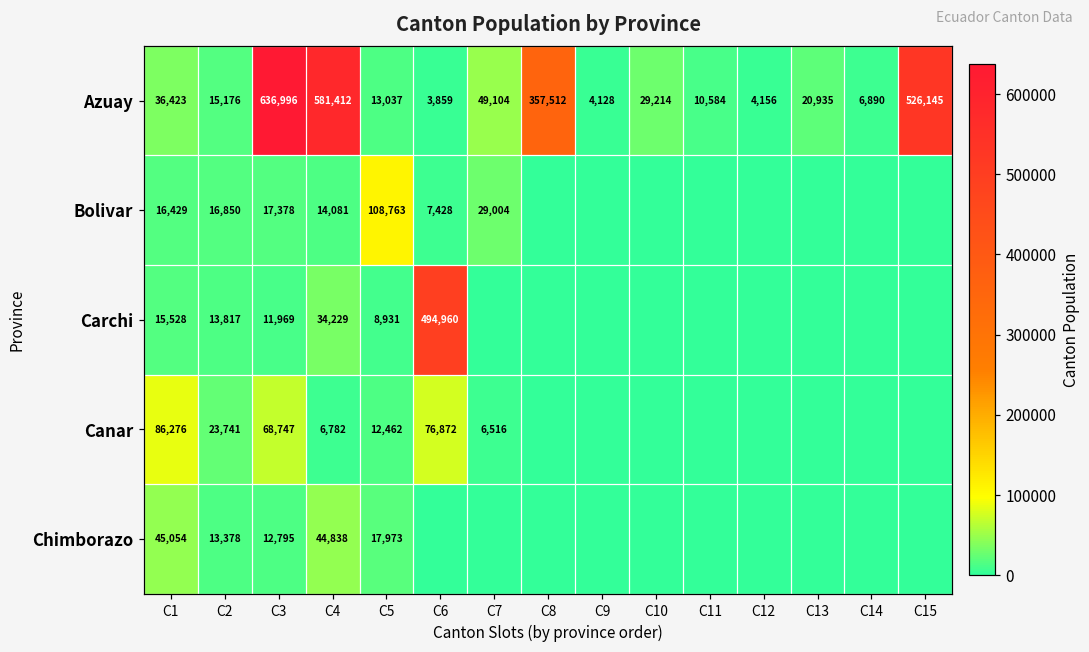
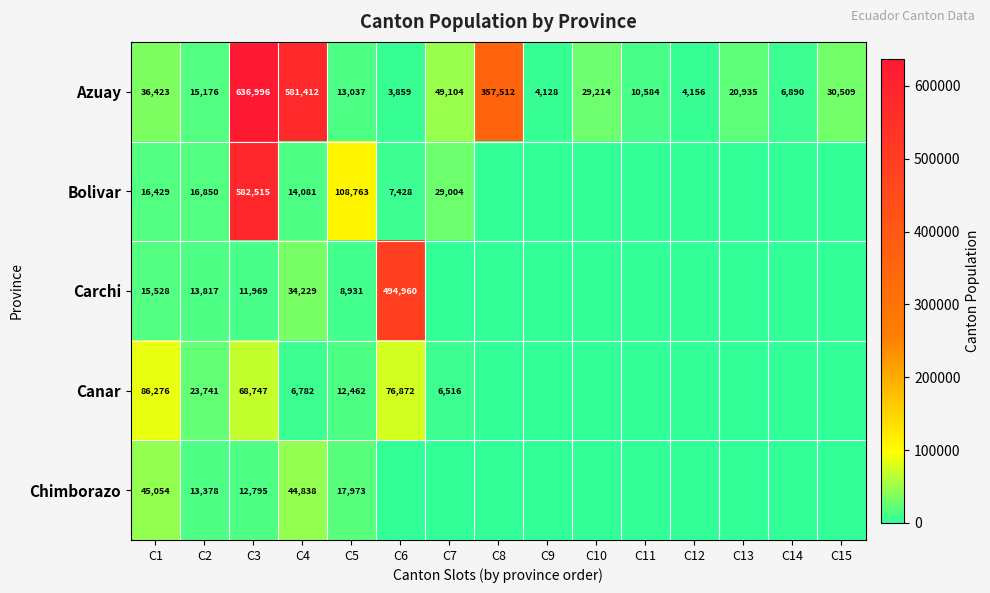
Azuay, C15: 526,145 -> 30,509
Bolivar, C3: 17,378 -> 582,515
